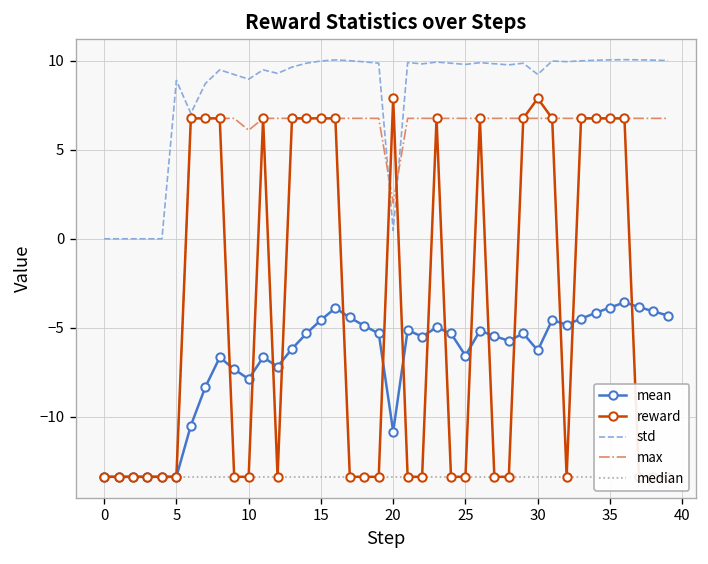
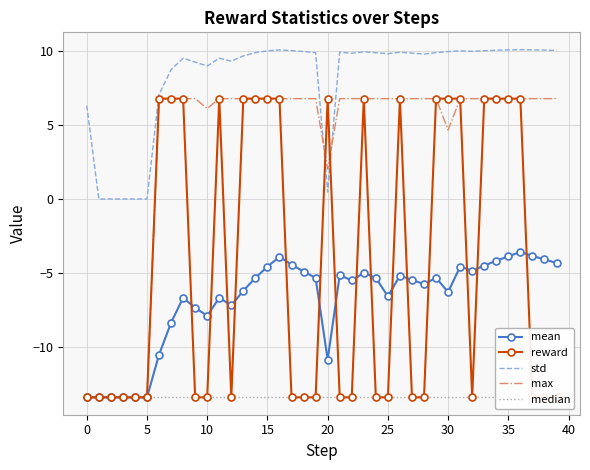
std, 0: 0.0 -> 6.3
std, 5: 8.9 -> 0.0
reward, 20: 7.9 -> 6.8
reward, 30: 7.9 -> 6.8
std, 30: 9.2 -> 9.9
max, 30: 6.8 -> 4.6
